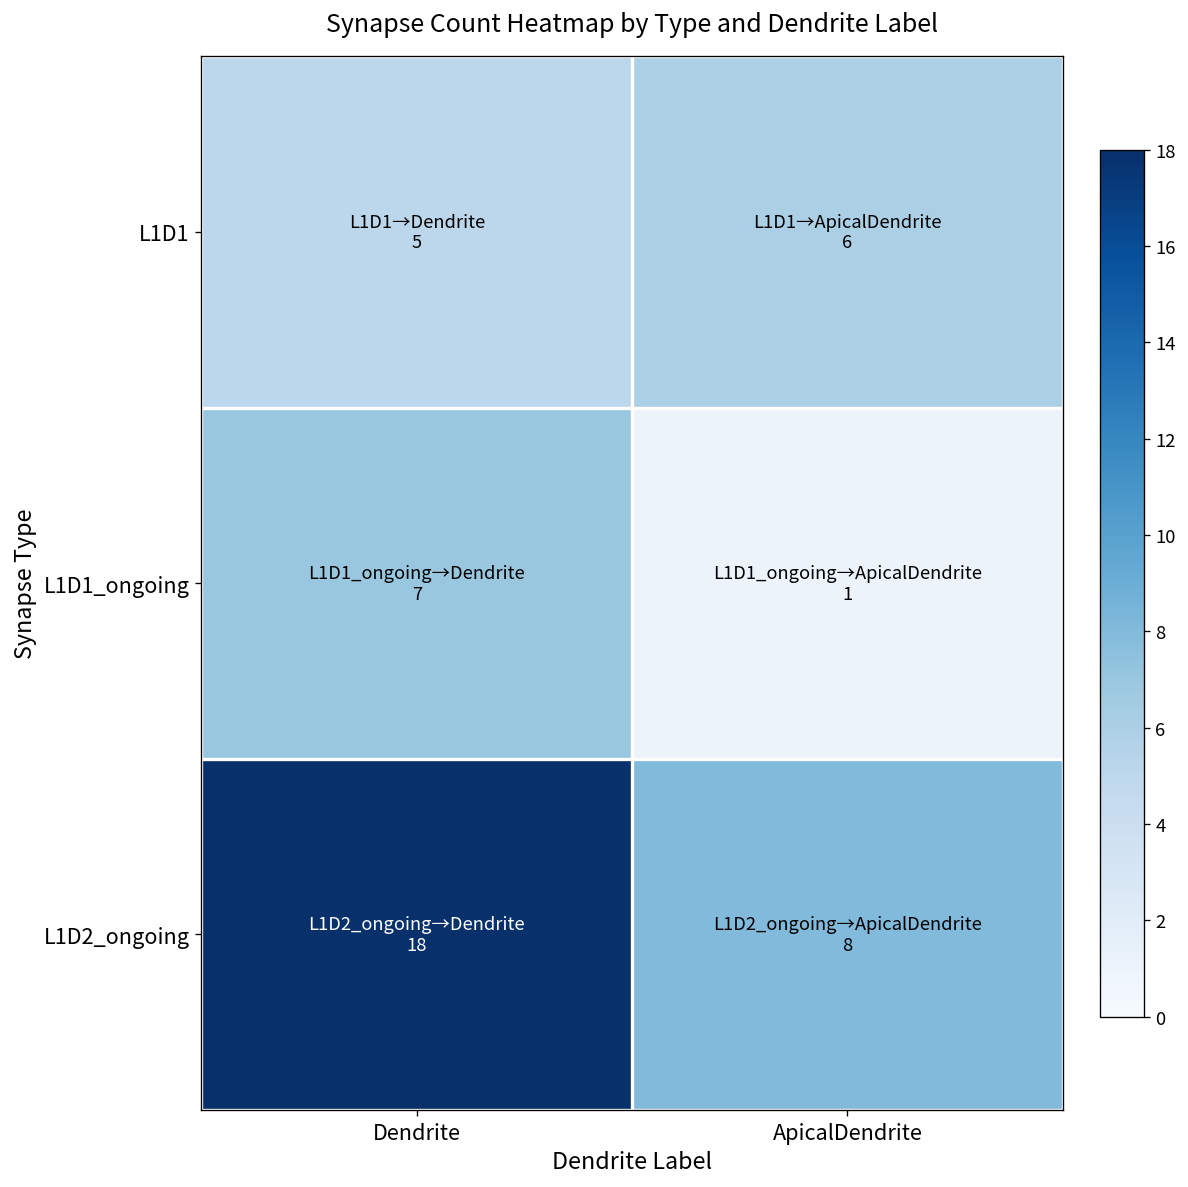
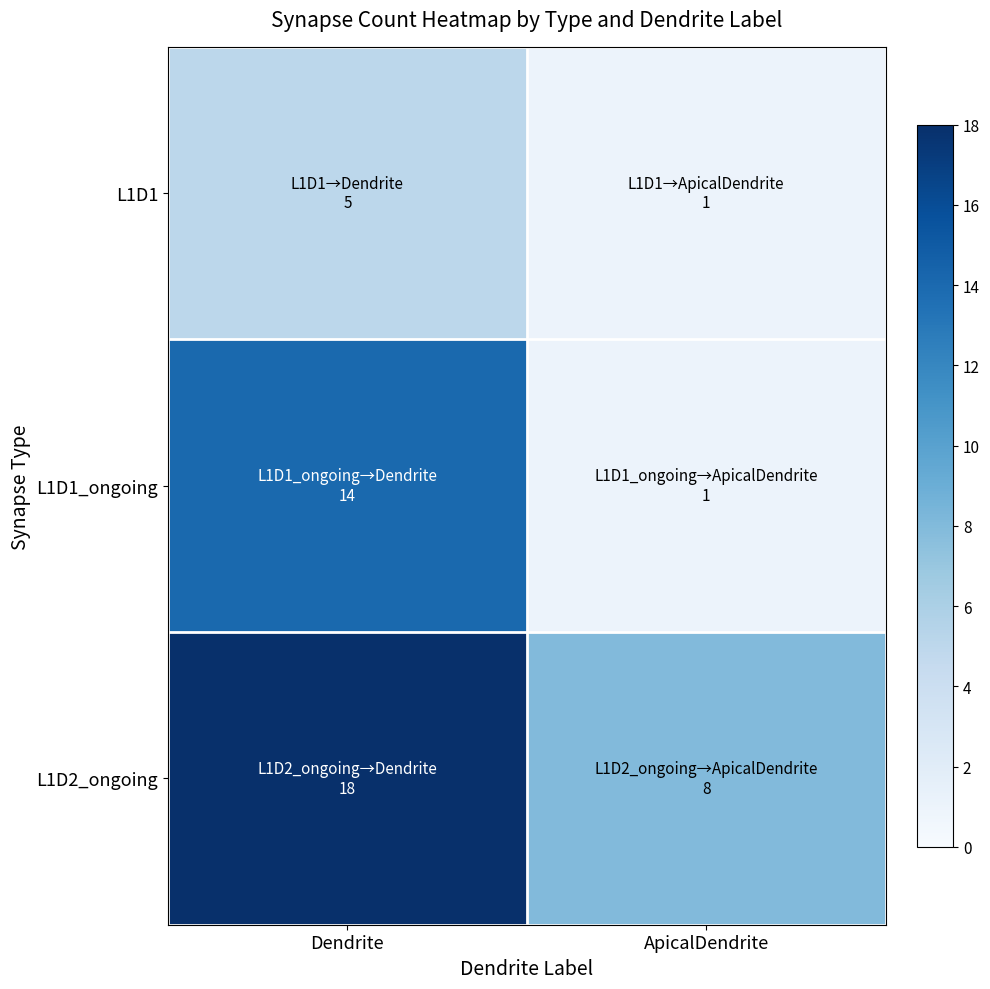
L1D1, ApicalDendrite: 6 -> 1
L1D1_ongoing, Dendrite: 7 -> 14
